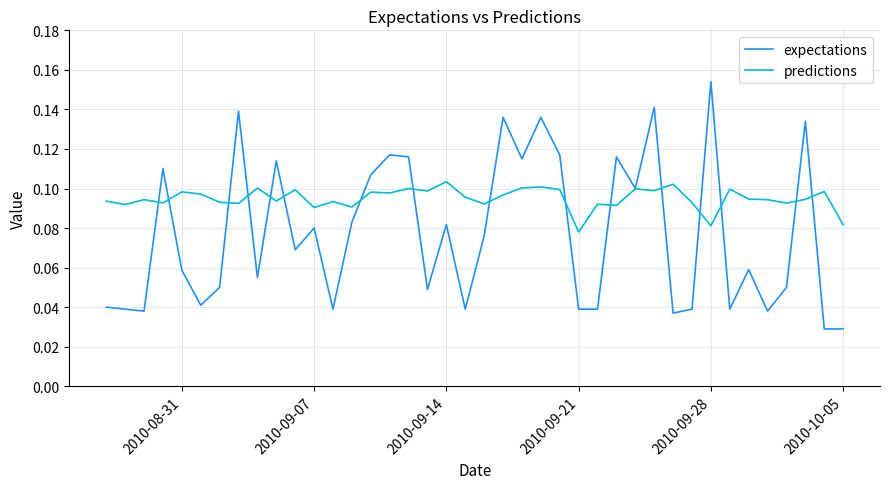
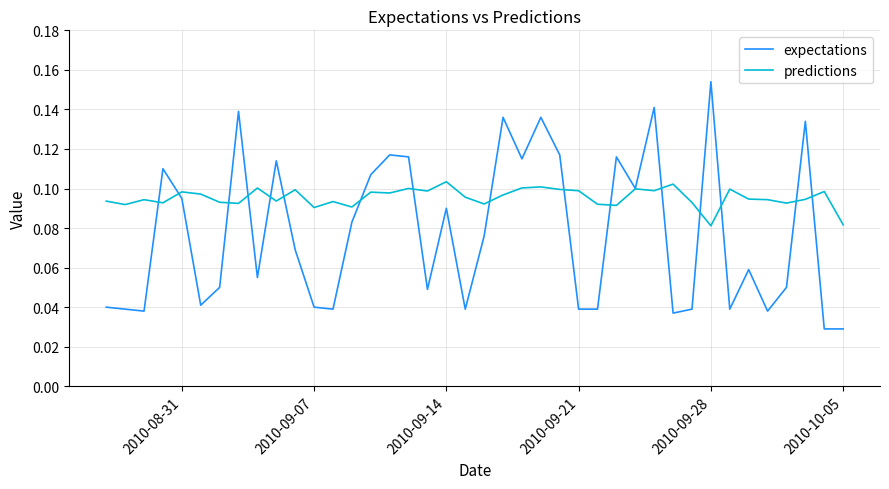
expectations, 2010-08-31: 0.059 -> 0.095
expectations, 2010-09-07: 0.080 -> 0.040
expectations, 2010-09-14: 0.082 -> 0.090
predictions, 2010-09-21: 0.078 -> 0.099
